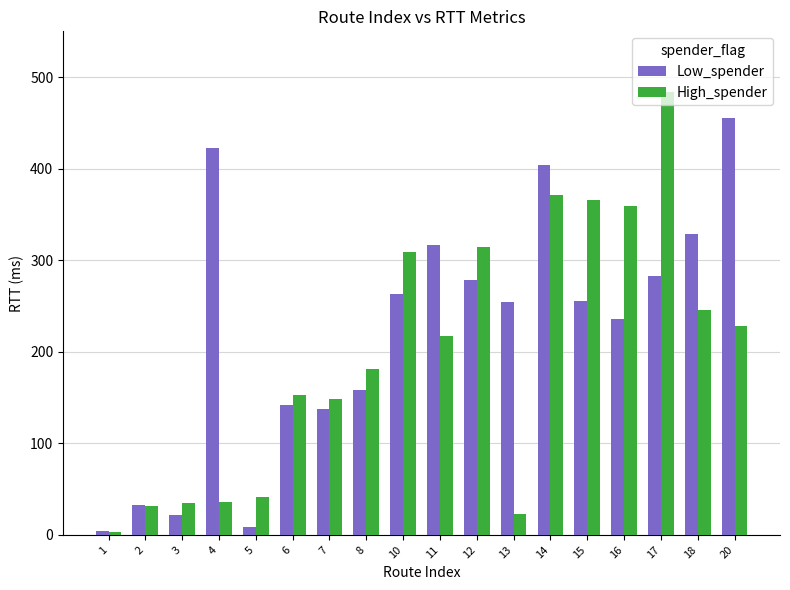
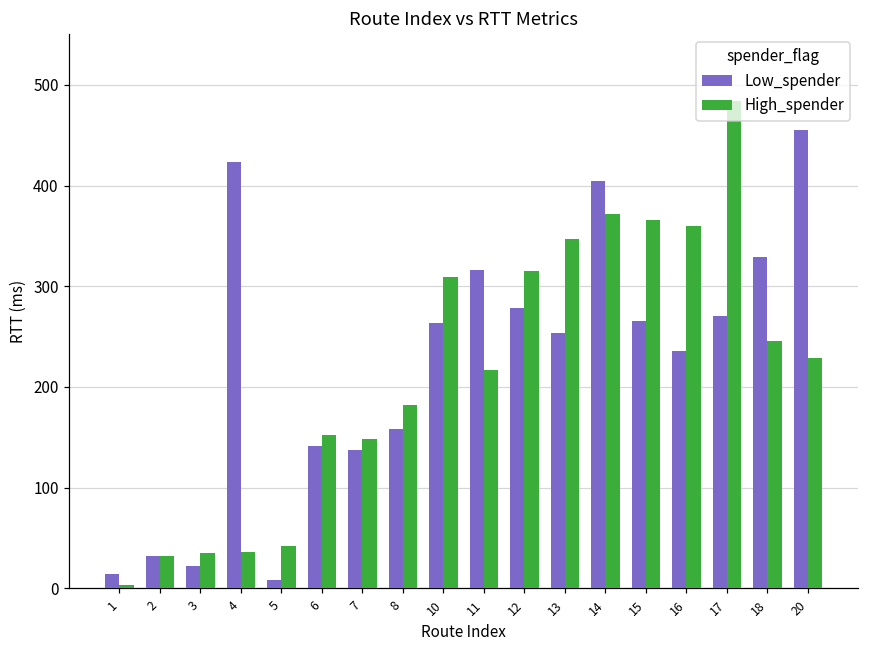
Low_spender, 1: 0 -> 10
High_spender, 13: 20 -> 350
Low_spender, 15: 260 -> 270
Low_spender, 17: 280 -> 270
